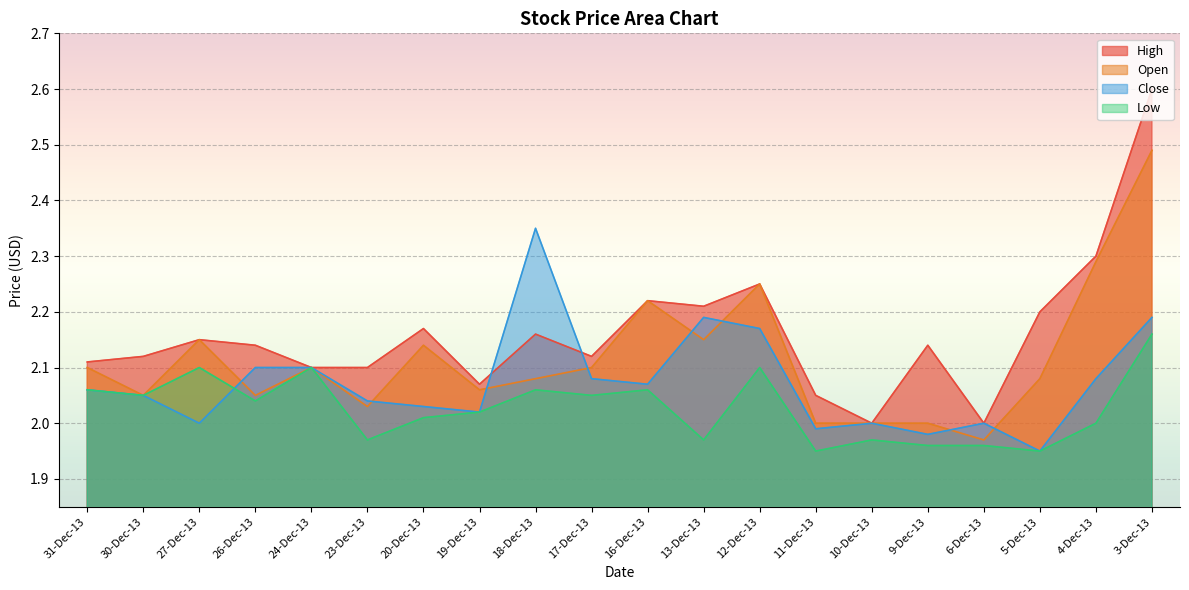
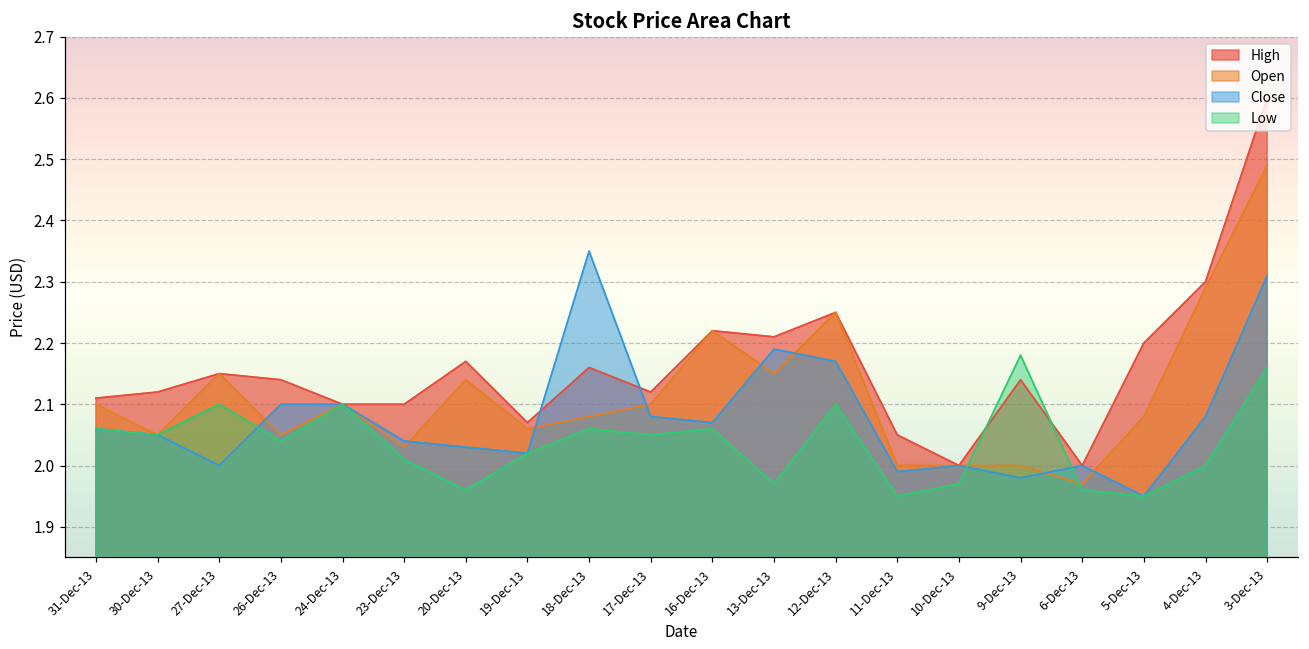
Low, 23-Dec-13: 1.97 -> 2.01
Low, 20-Dec-13: 2.01 -> 1.96
Low, 9-Dec-13: 1.96 -> 2.18
Close, 3-Dec-13: 2.19 -> 2.31
